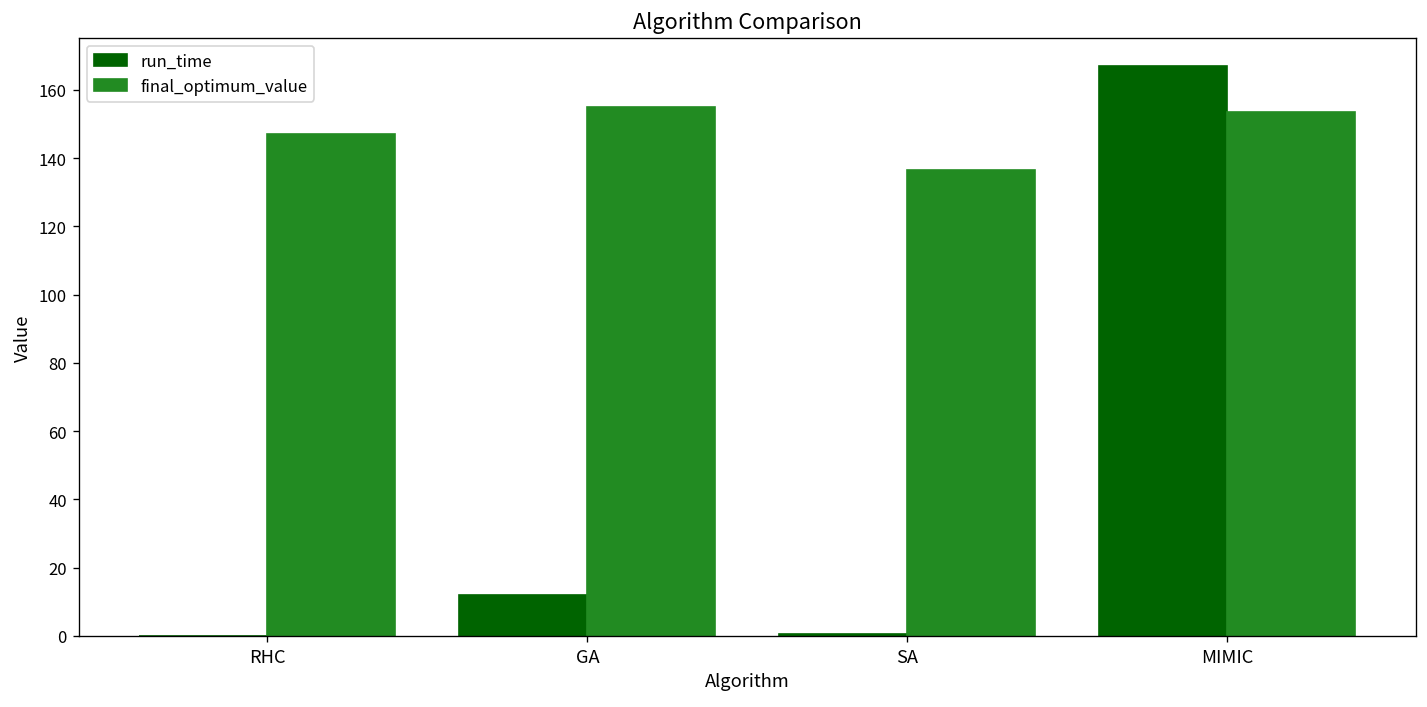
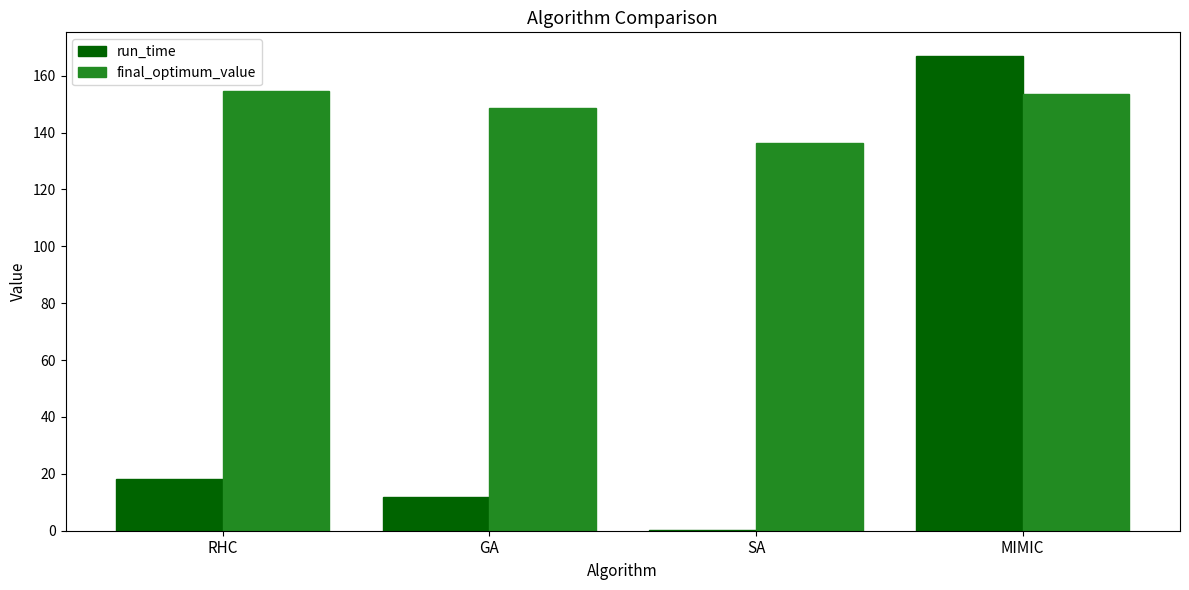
run_time, RHC: 0 -> 18
final_optimum_value, RHC: 147 -> 155
final_optimum_value, GA: 155 -> 149
